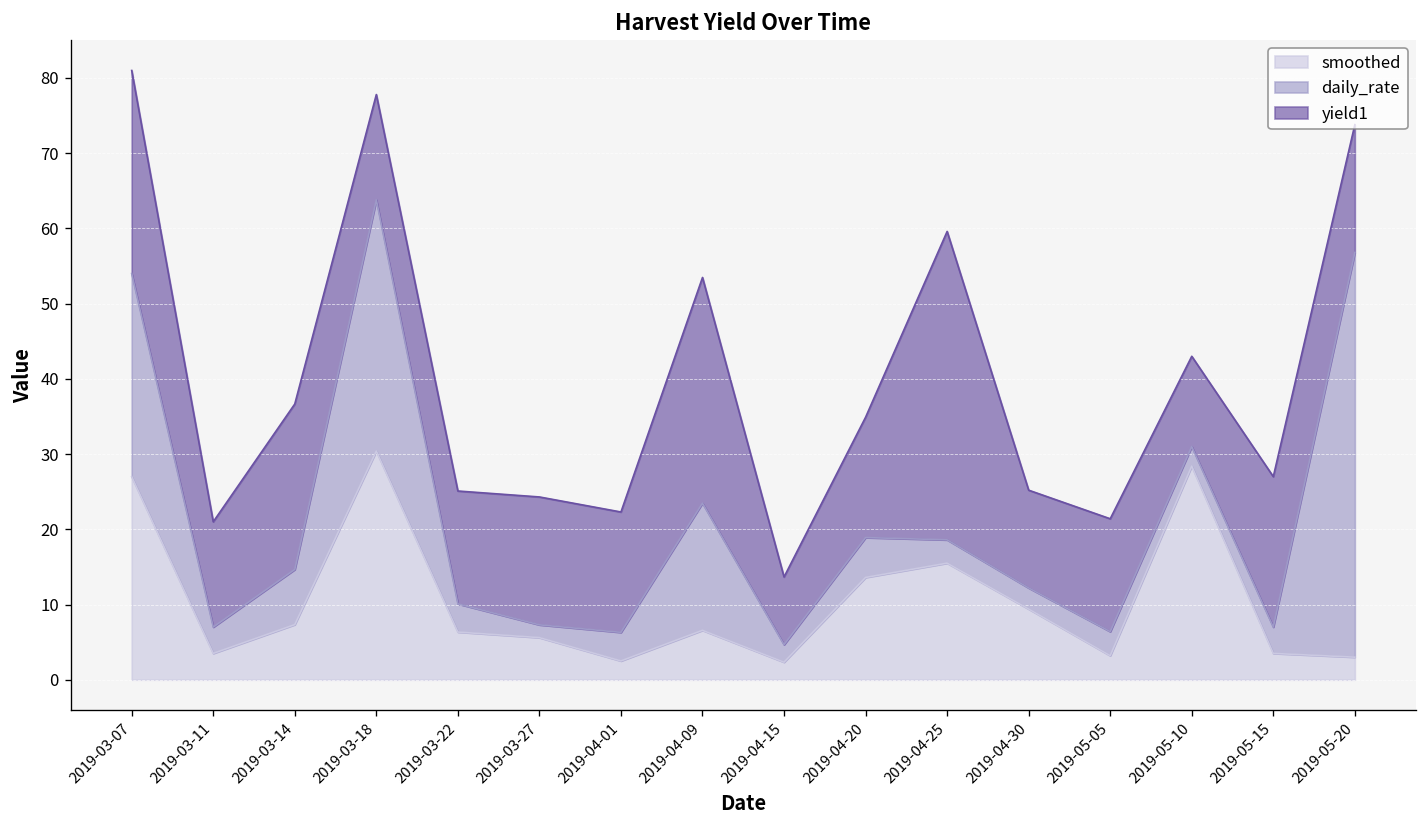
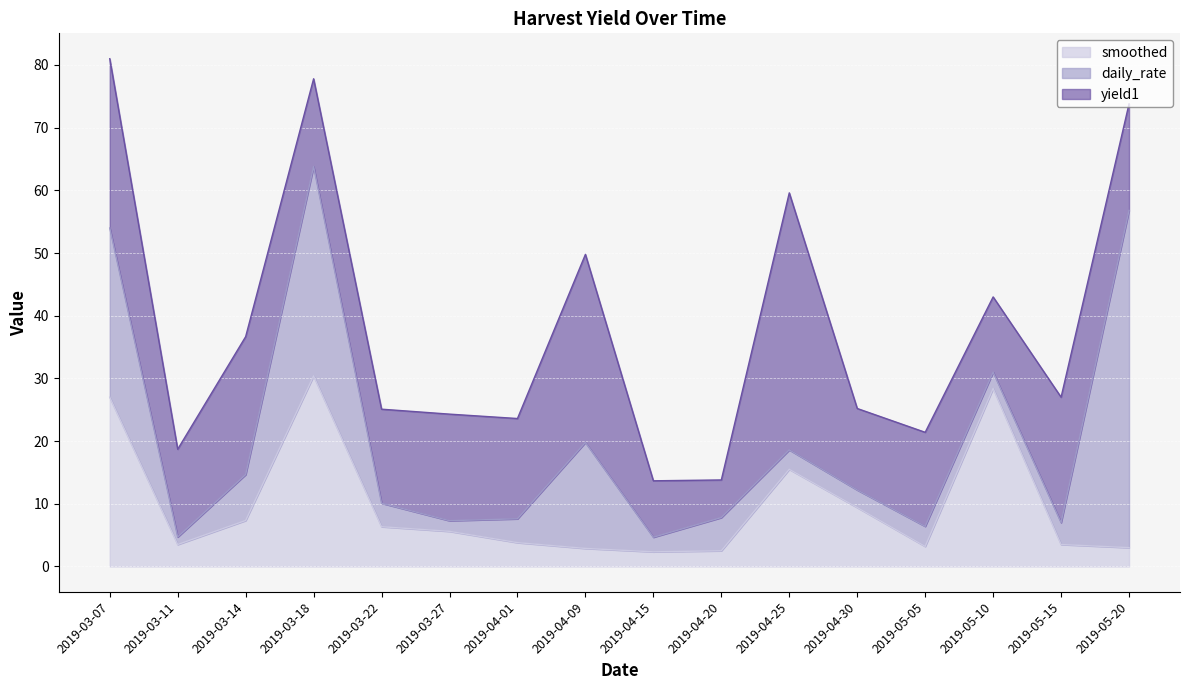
daily_rate, 2019-03-11: 4 -> 1
smoothed, 2019-04-01: 3 -> 4
smoothed, 2019-04-09: 7 -> 3
smoothed, 2019-04-20: 14 -> 3
yield1, 2019-04-20: 16 -> 6
